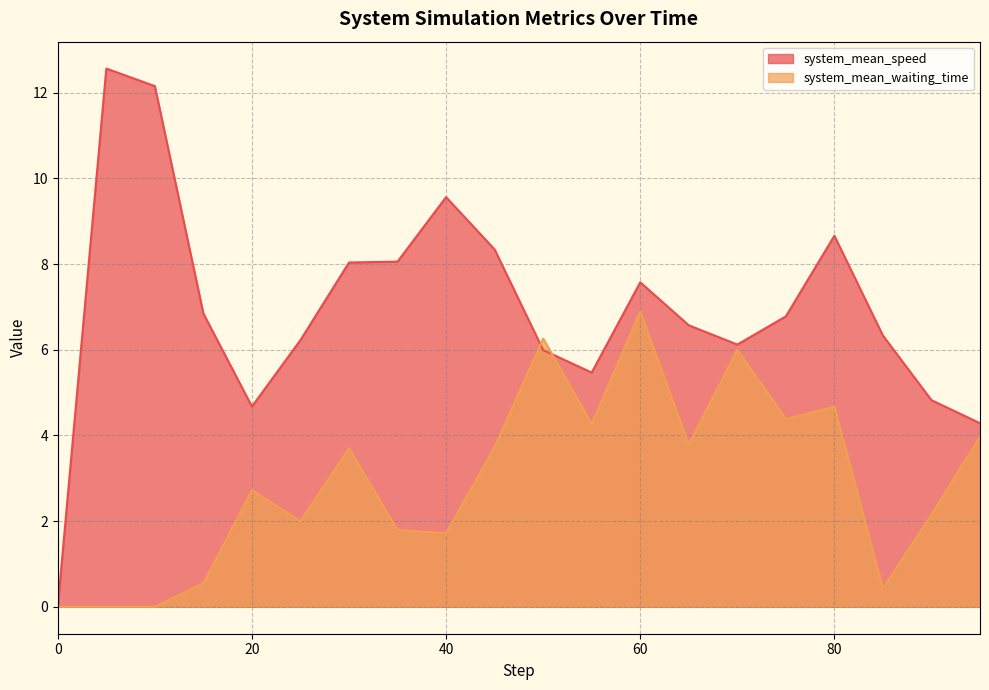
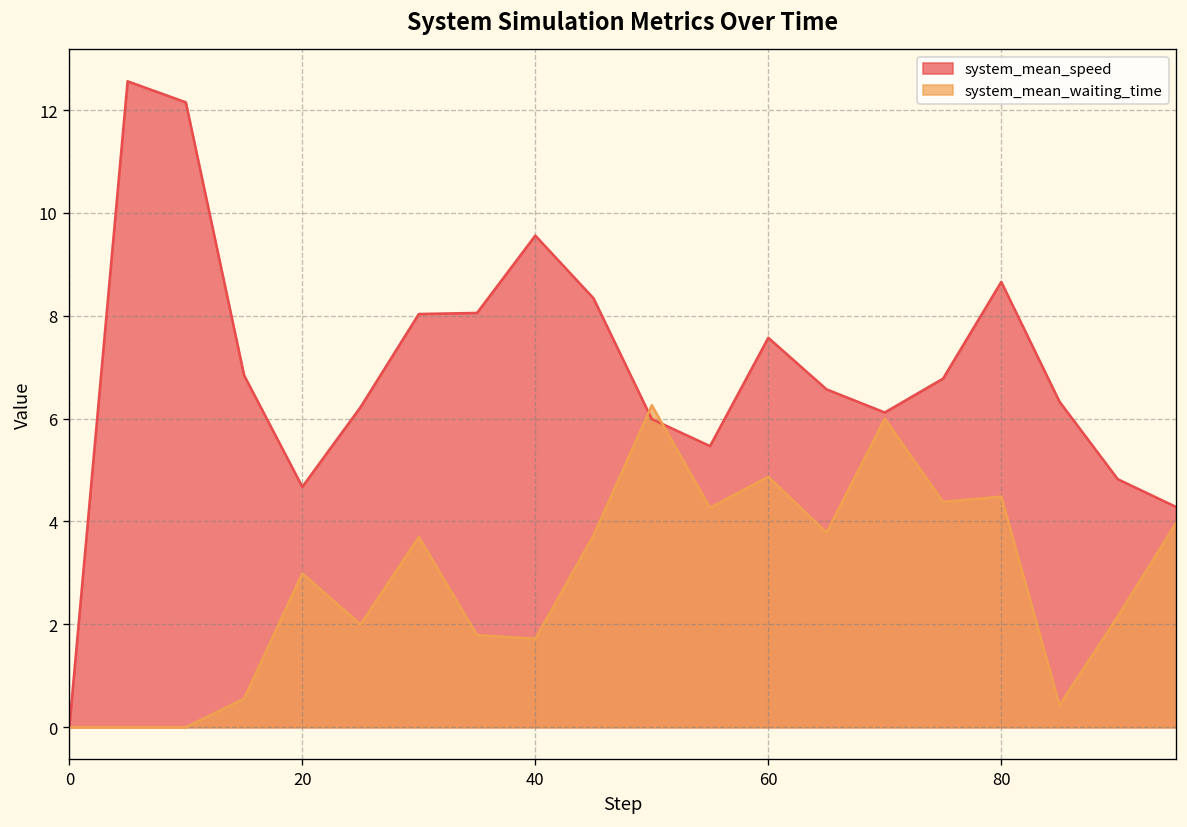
system_mean_waiting_time, 20: 2.7 -> 3.0
system_mean_waiting_time, 60: 6.9 -> 4.9
system_mean_waiting_time, 80: 4.7 -> 4.5
